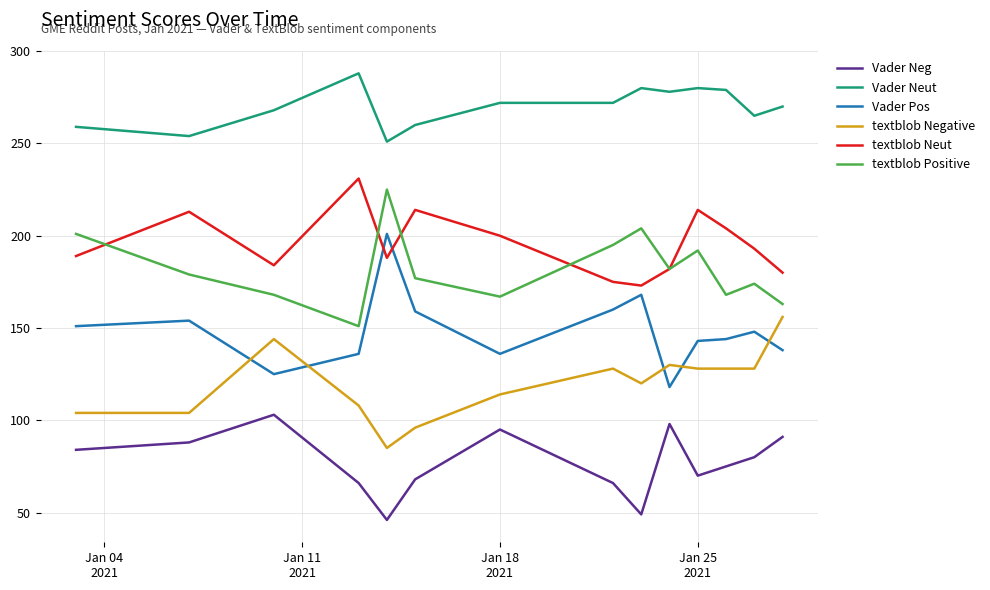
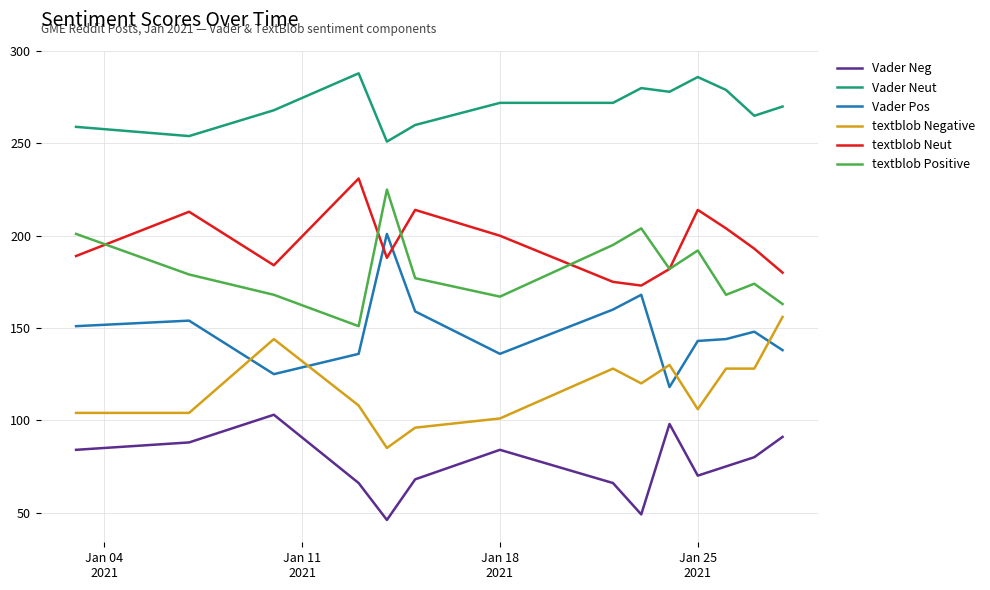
Vader Neg, Jan 18 2021: 95 -> 84
textblob Negative, Jan 18 2021: 114 -> 101
Vader Neut, Jan 25 2021: 280 -> 286
textblob Negative, Jan 25 2021: 128 -> 106
